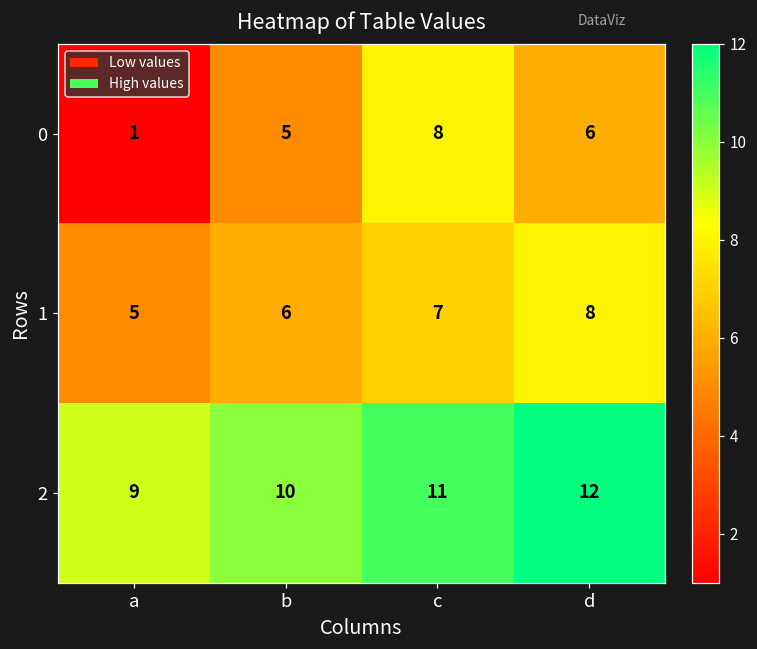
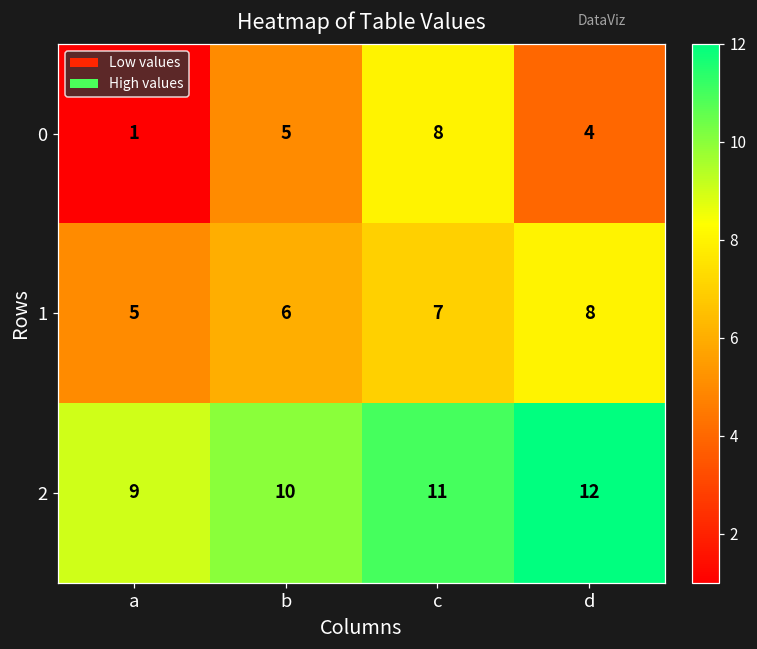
0, d: 6 -> 4
